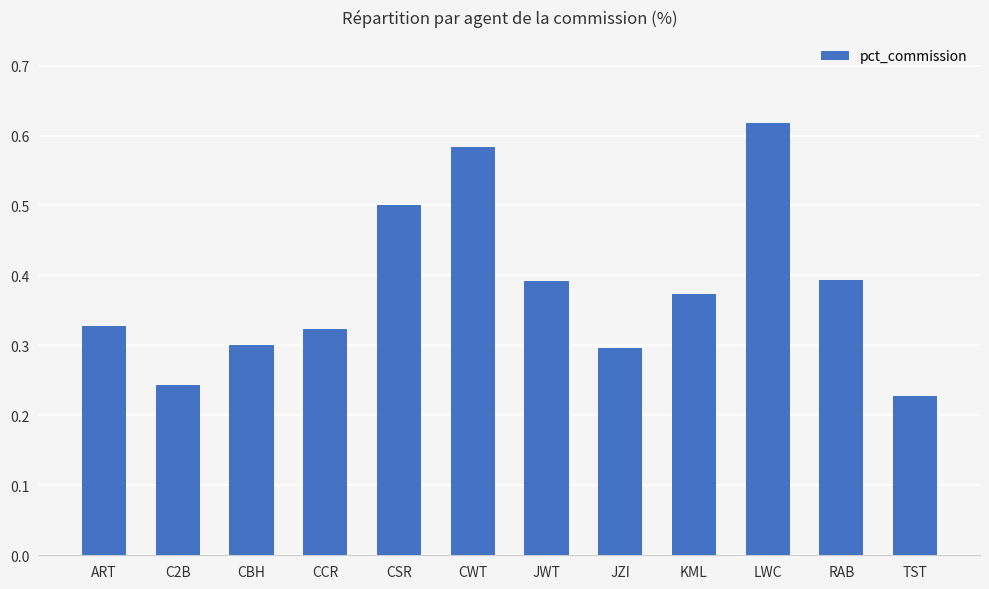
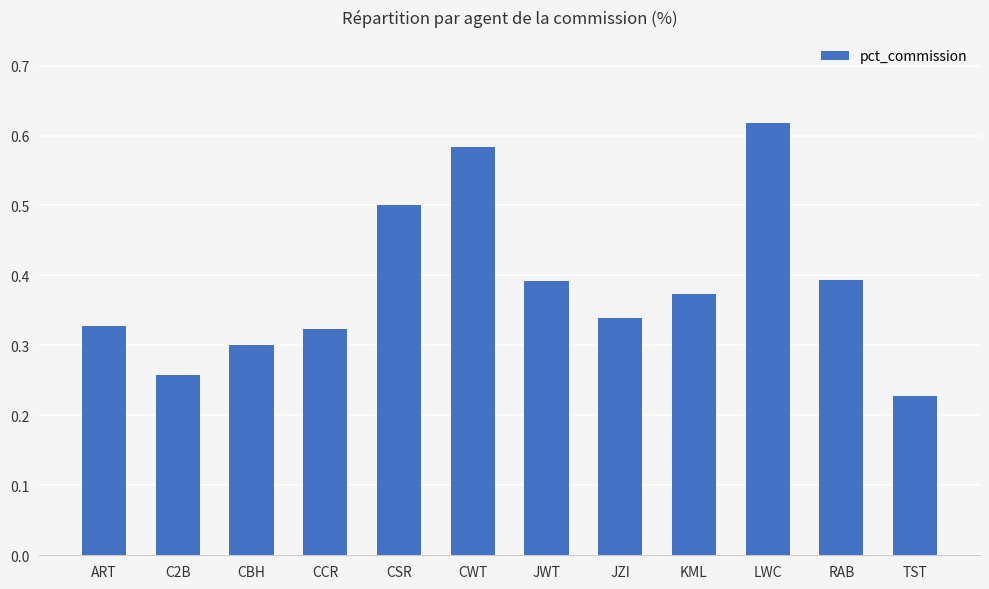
C2B: 0.24 -> 0.26
JZI: 0.30 -> 0.34
